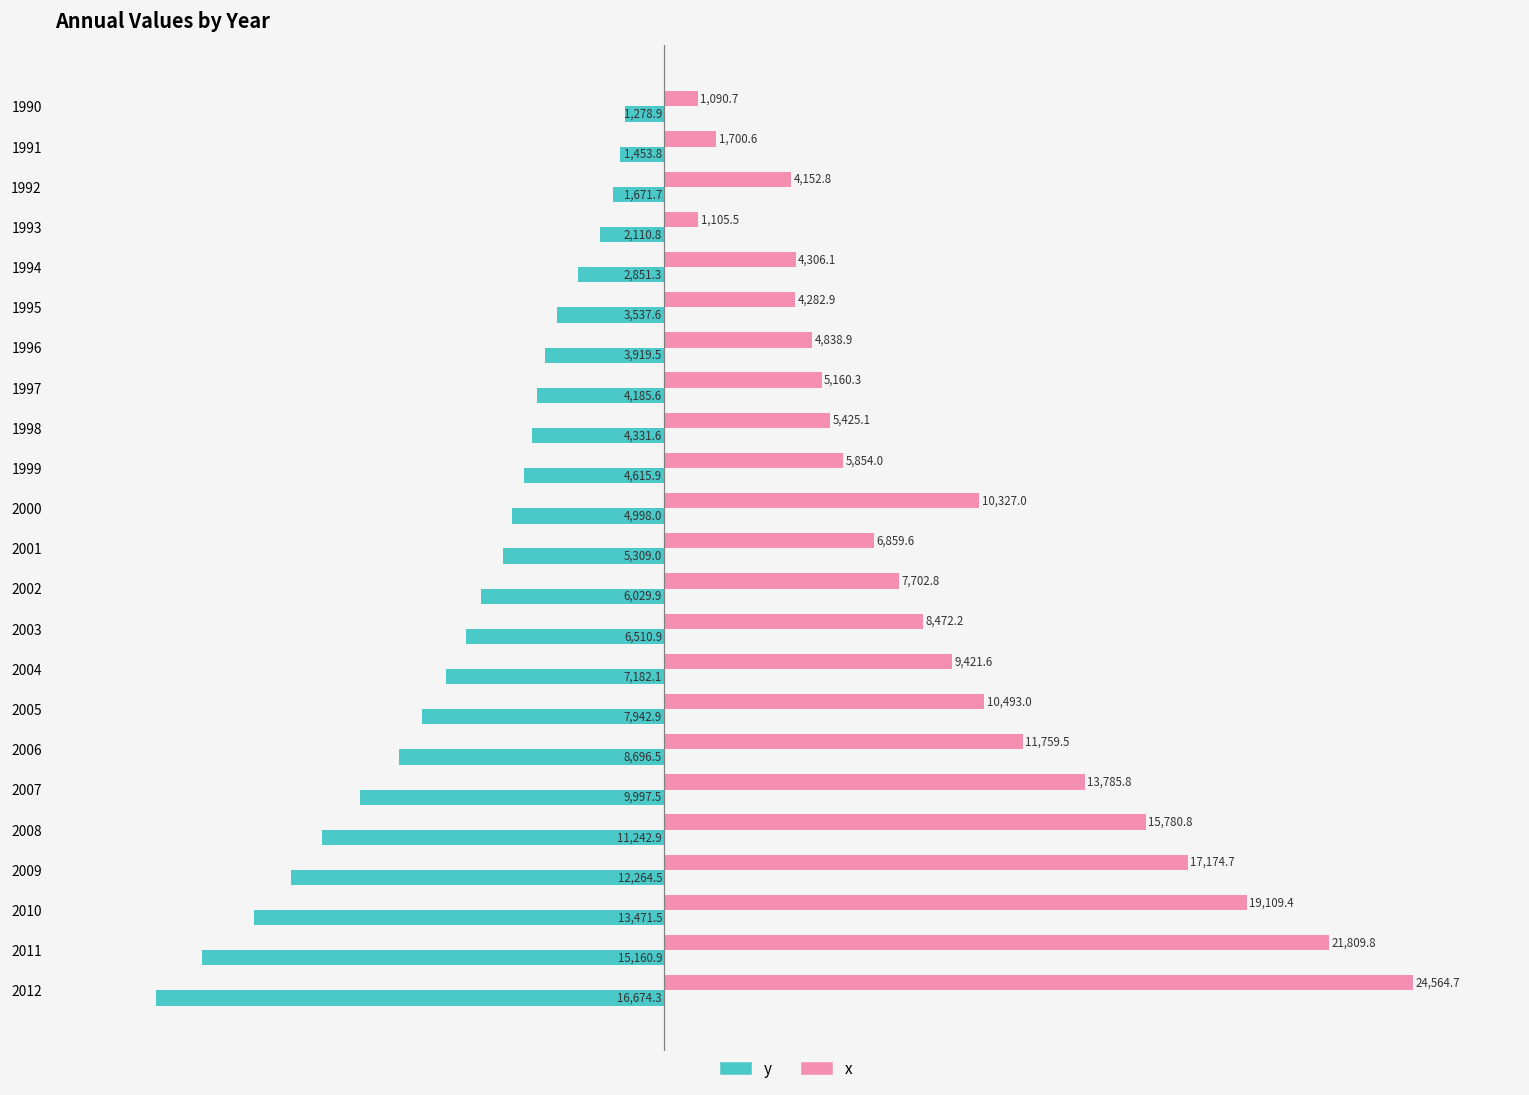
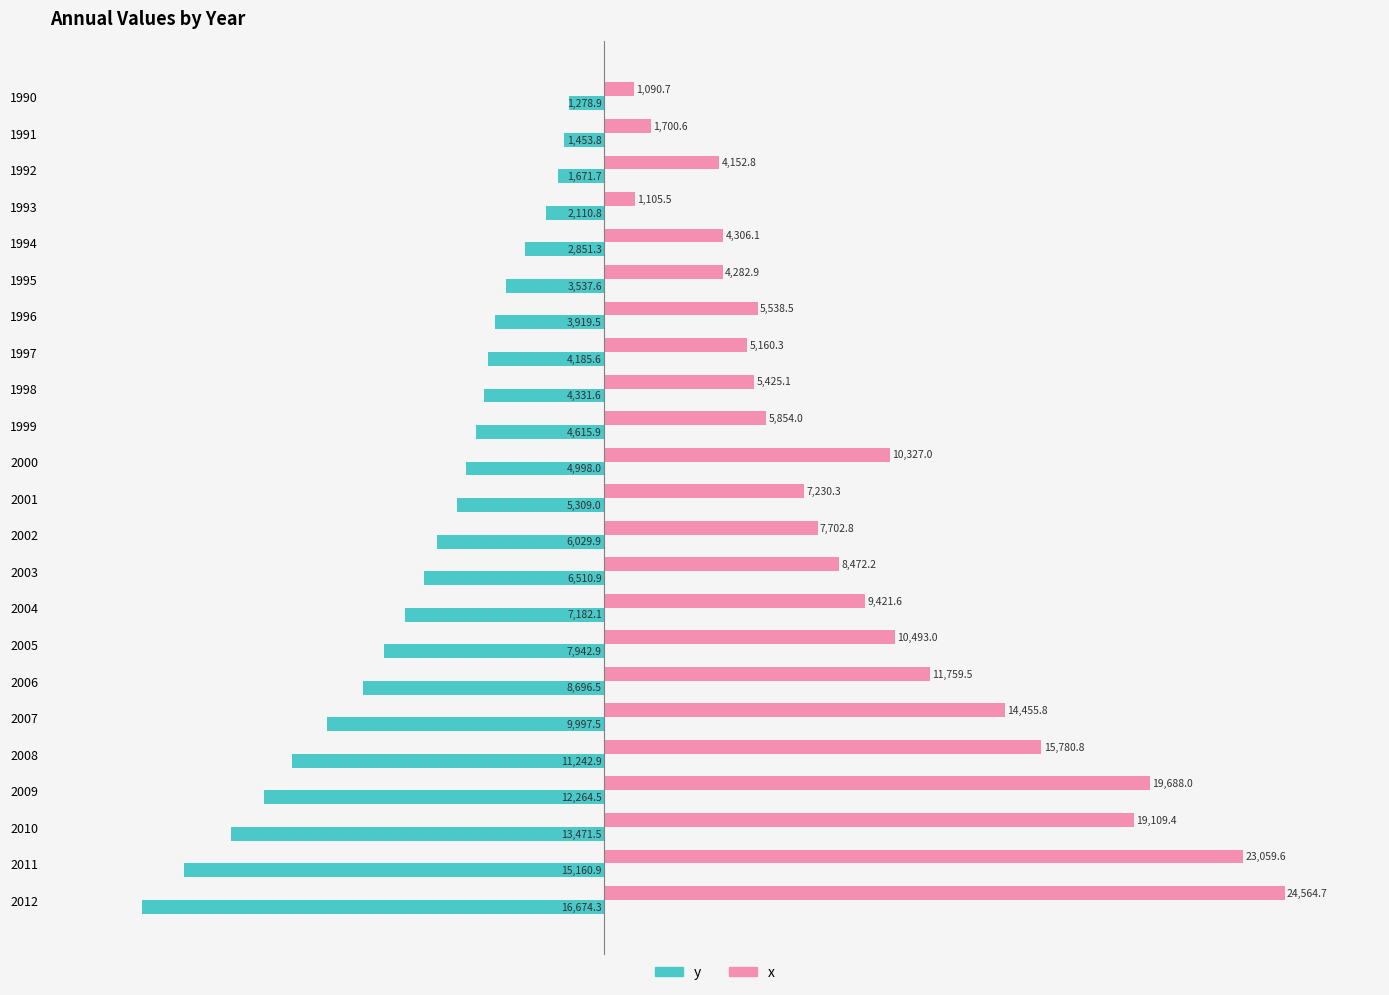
x, 1996: 4,838.9 -> 5,538.5
x, 2001: 6,859.6 -> 7,230.3
x, 2007: 13,785.8 -> 14,455.8
x, 2009: 17,174.7 -> 19,688.0
x, 2011: 21,809.8 -> 23,059.6
